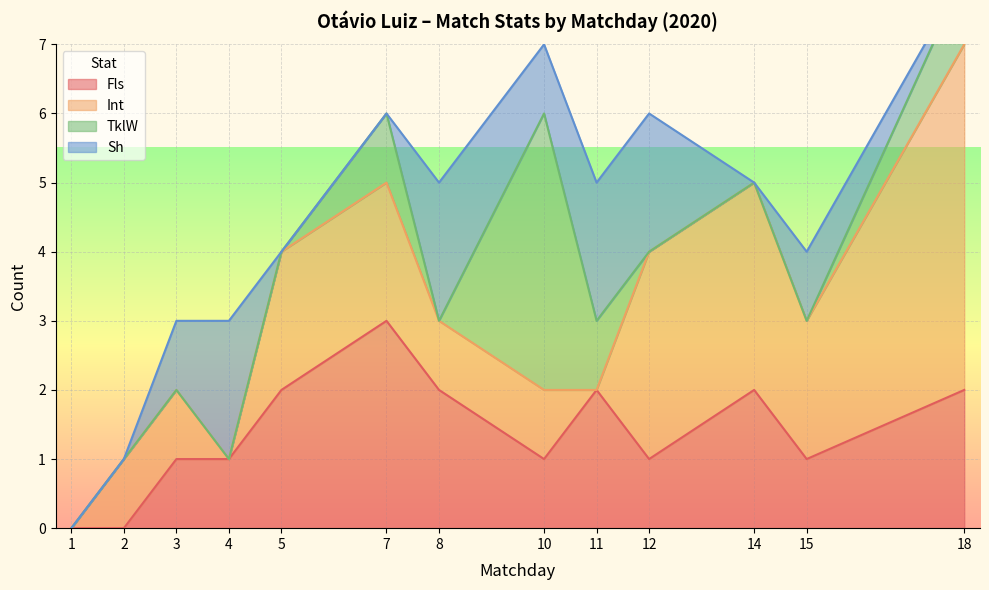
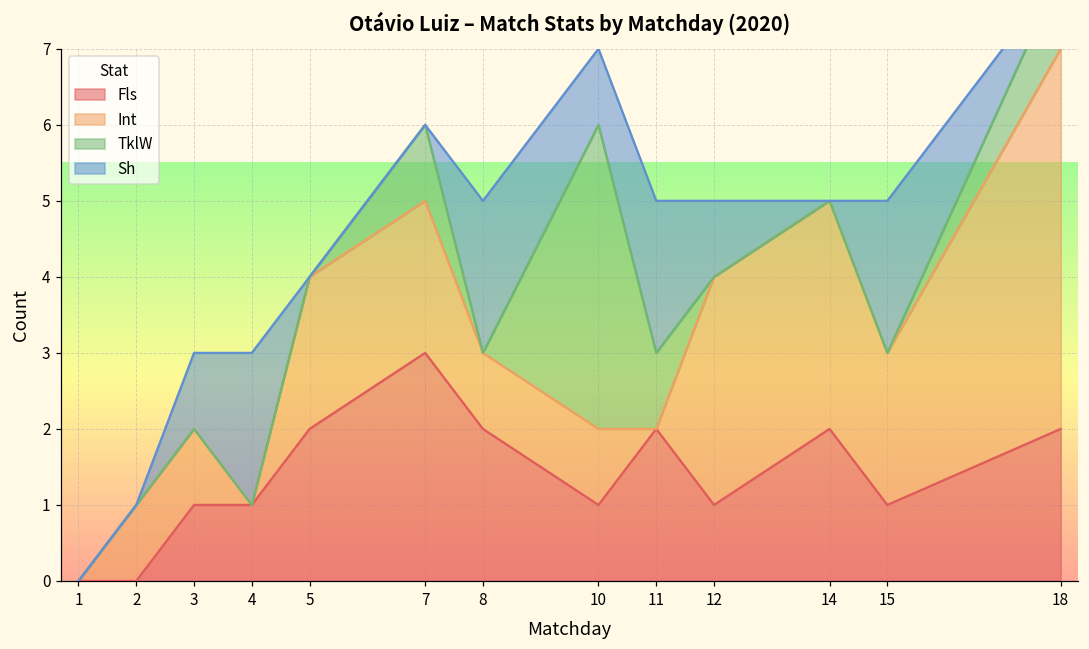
Sh, 12: 2 -> 1
Sh, 15: 1 -> 2
